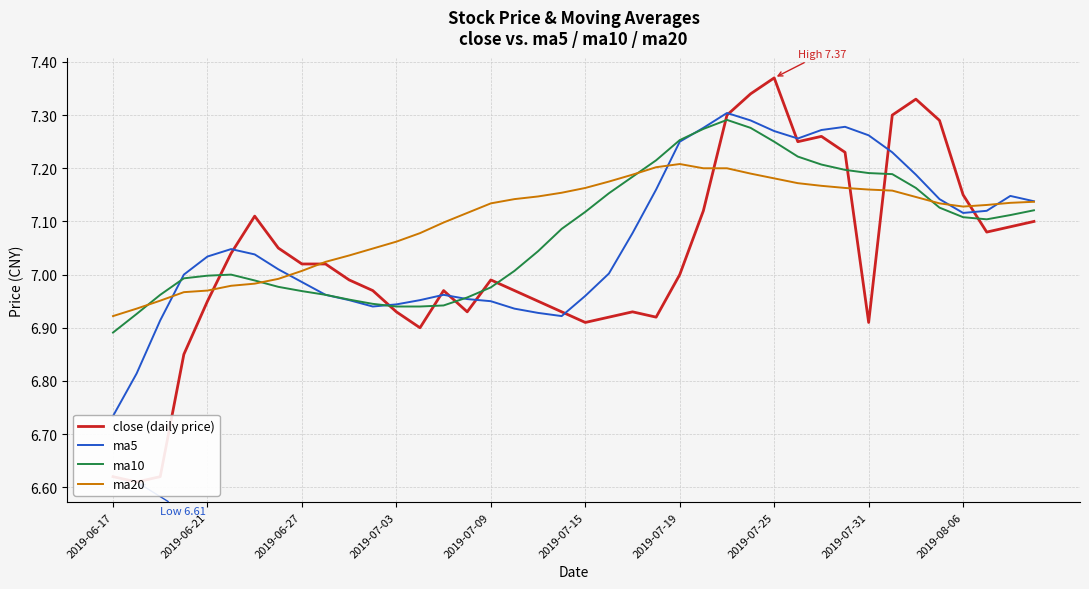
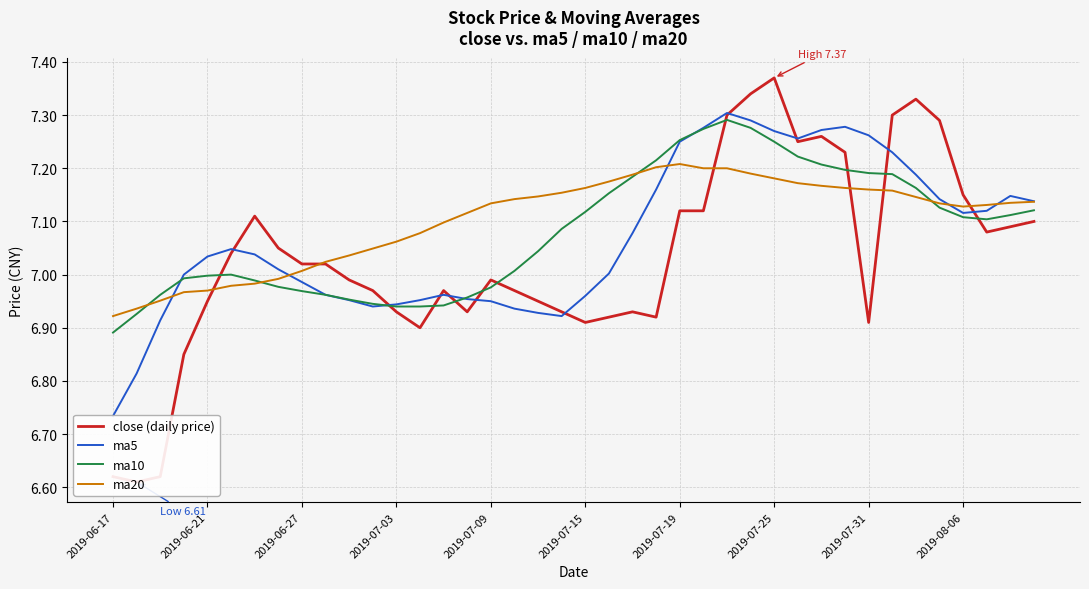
close (daily price), 2019-07-19: 7.00 -> 7.12
